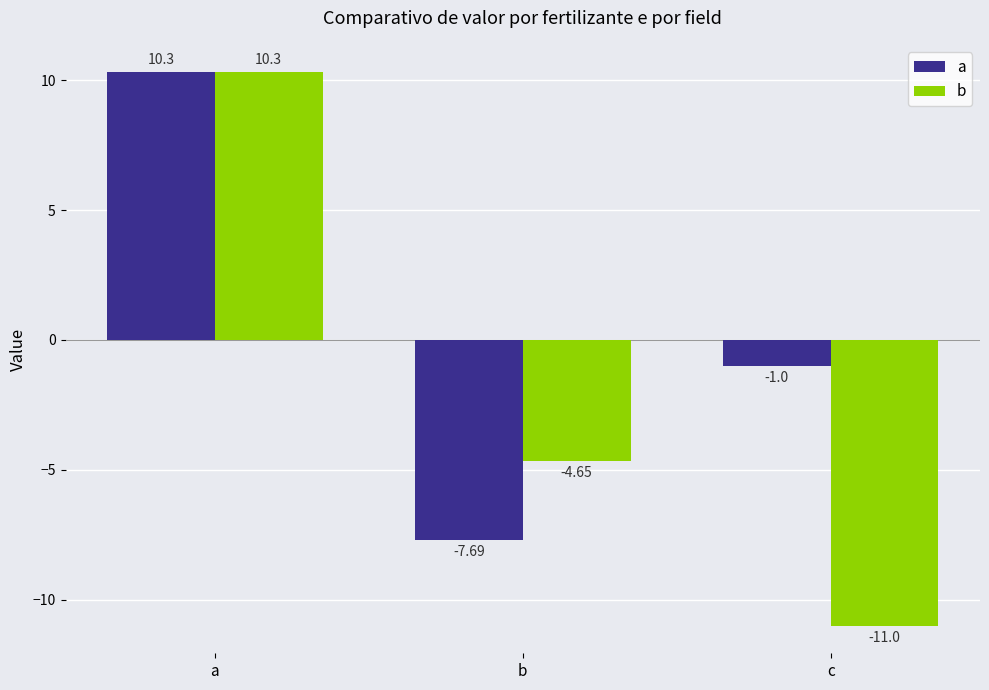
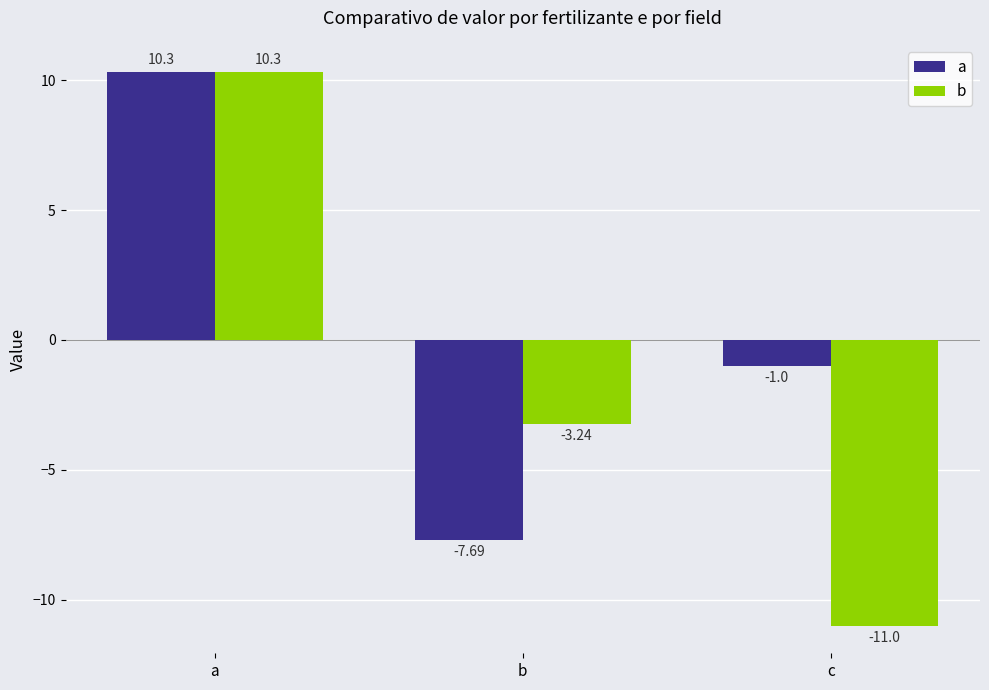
b, b: -4.65 -> -3.24
